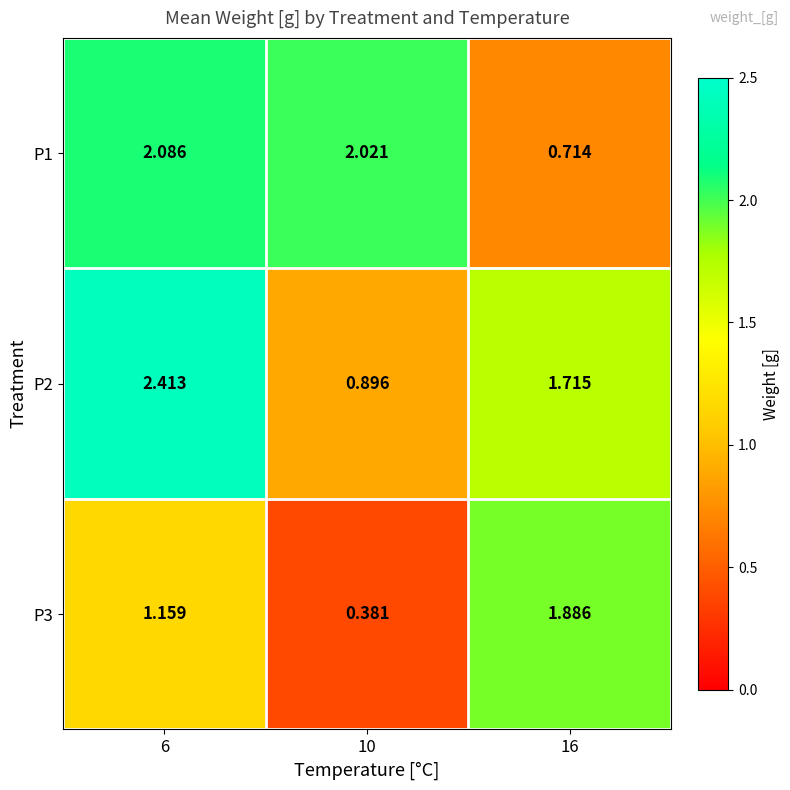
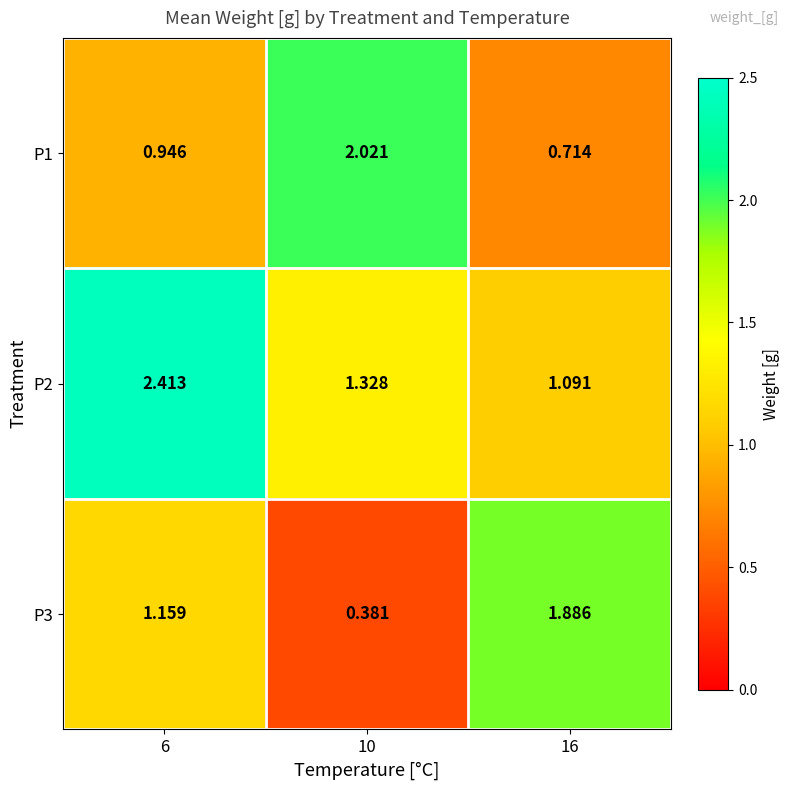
P1, 6: 2.086 -> 0.946
P2, 10: 0.896 -> 1.328
P2, 16: 1.715 -> 1.091
